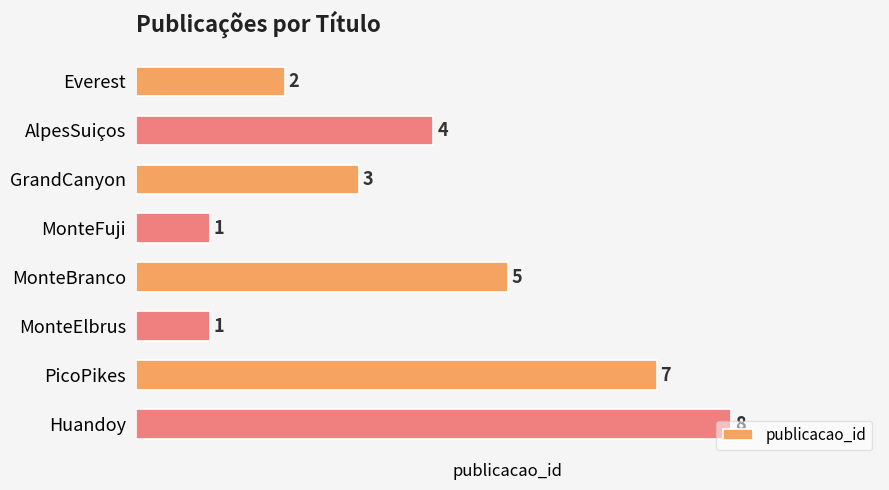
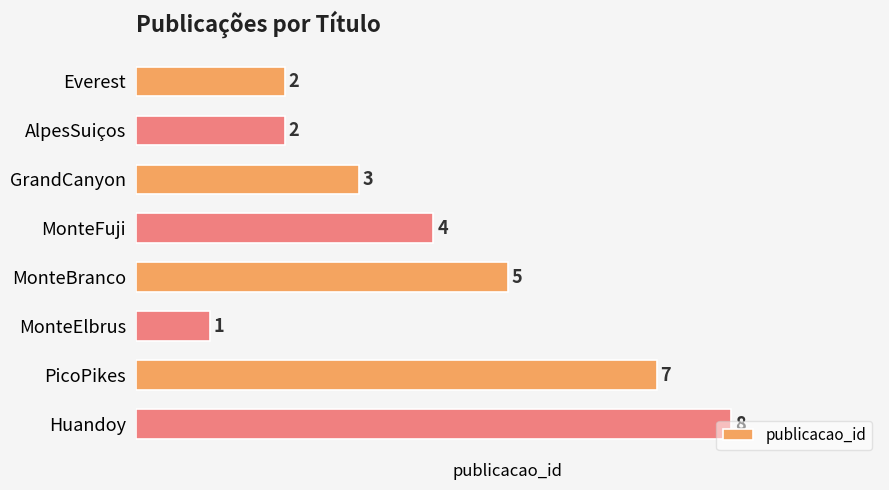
AlpesSuiços: 4 -> 2
MonteFuji: 1 -> 4
